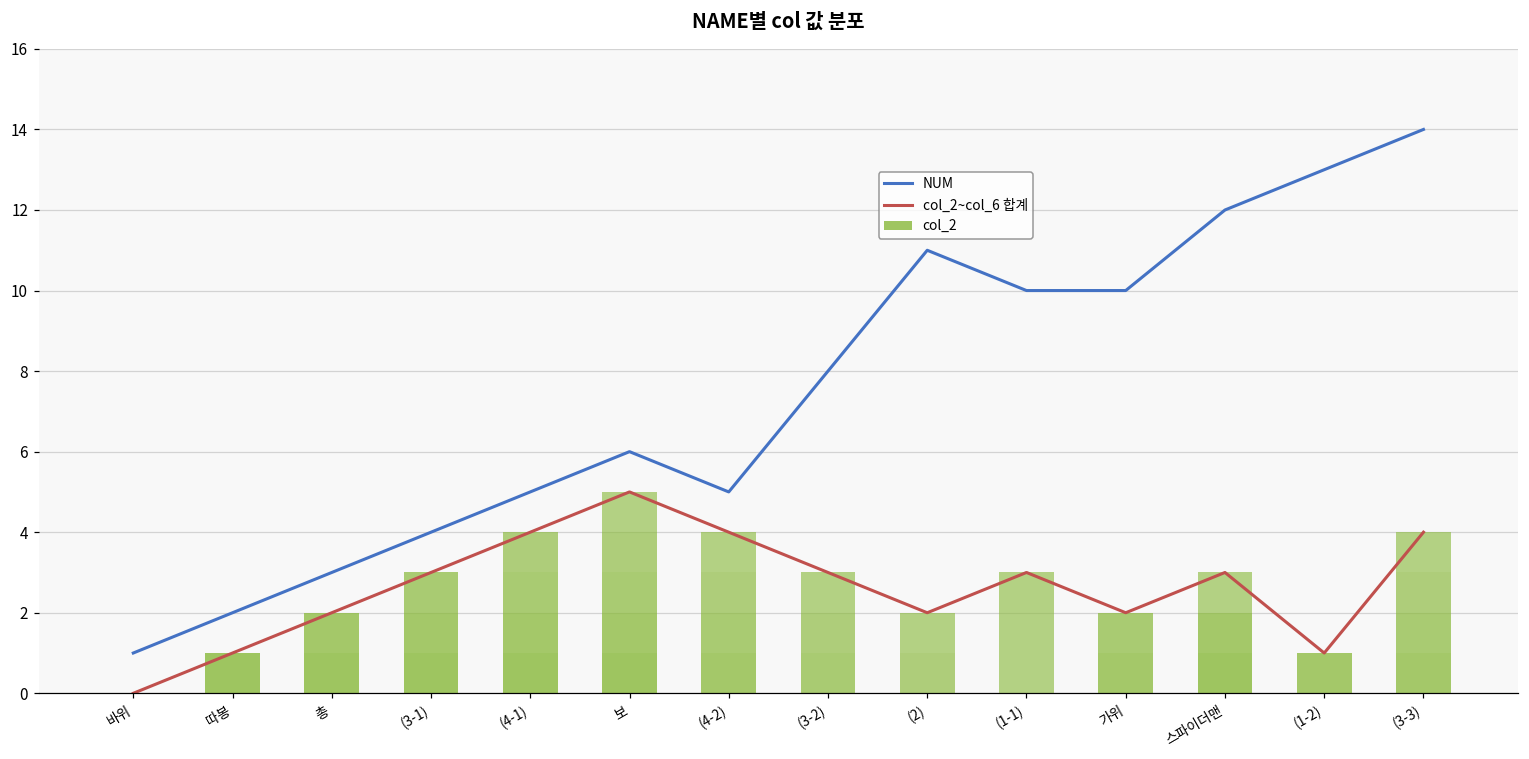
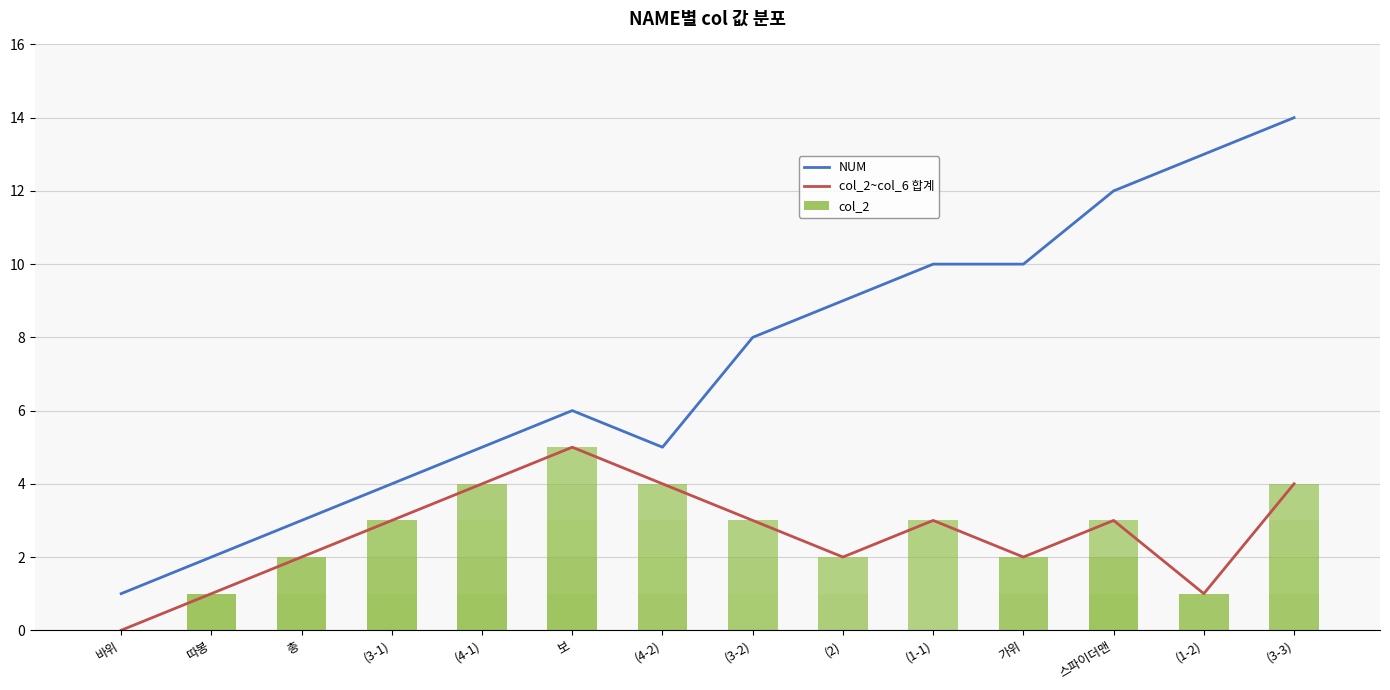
NUM, (2): 11 -> 9
